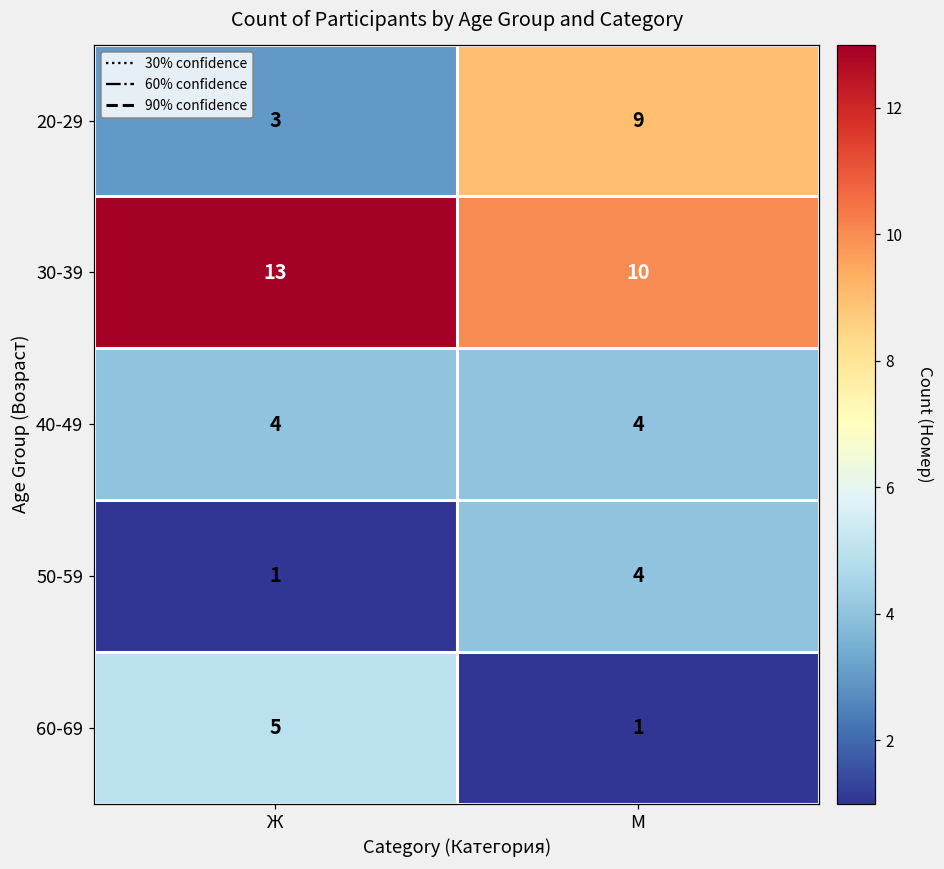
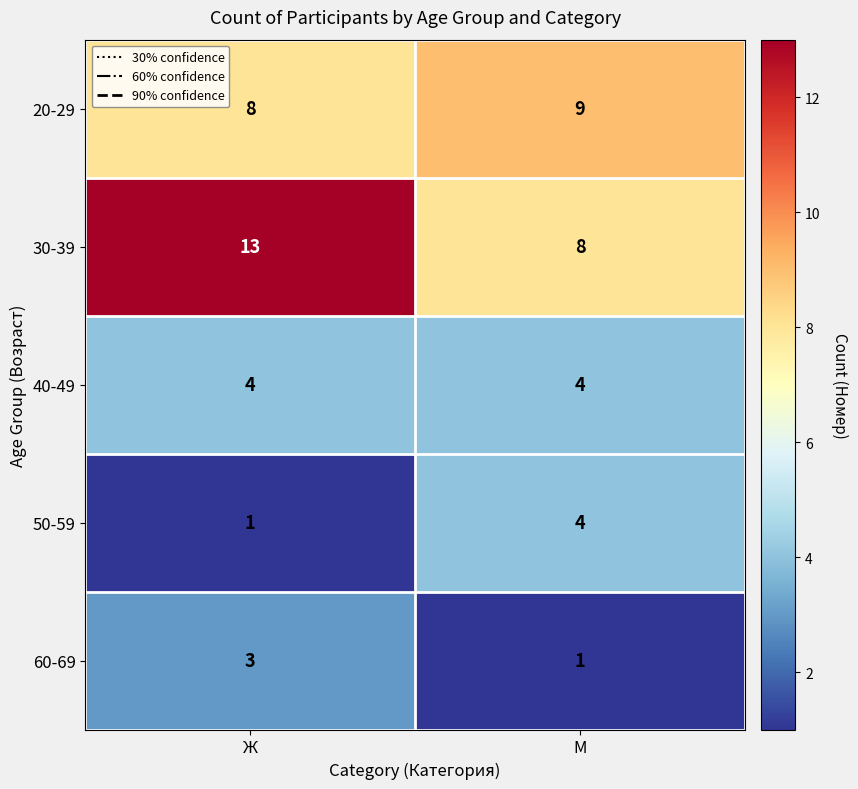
20-29, Ж: 3 -> 8
30-39, М: 10 -> 8
60-69, Ж: 5 -> 3
